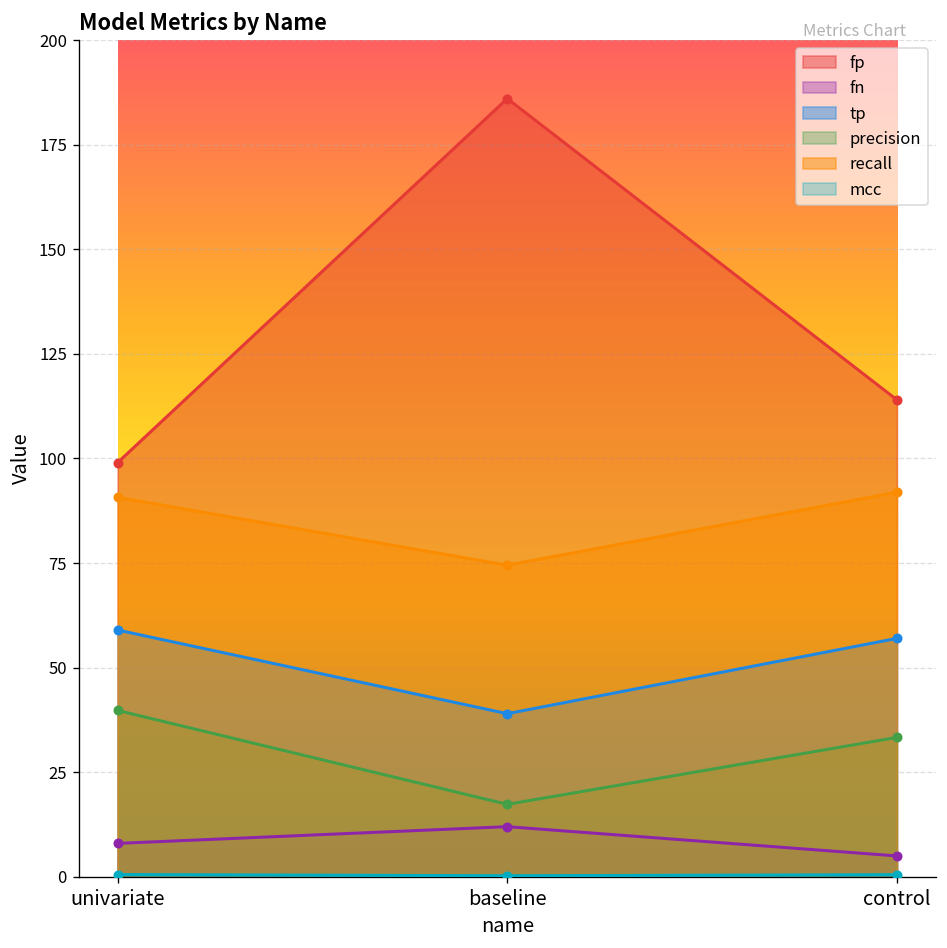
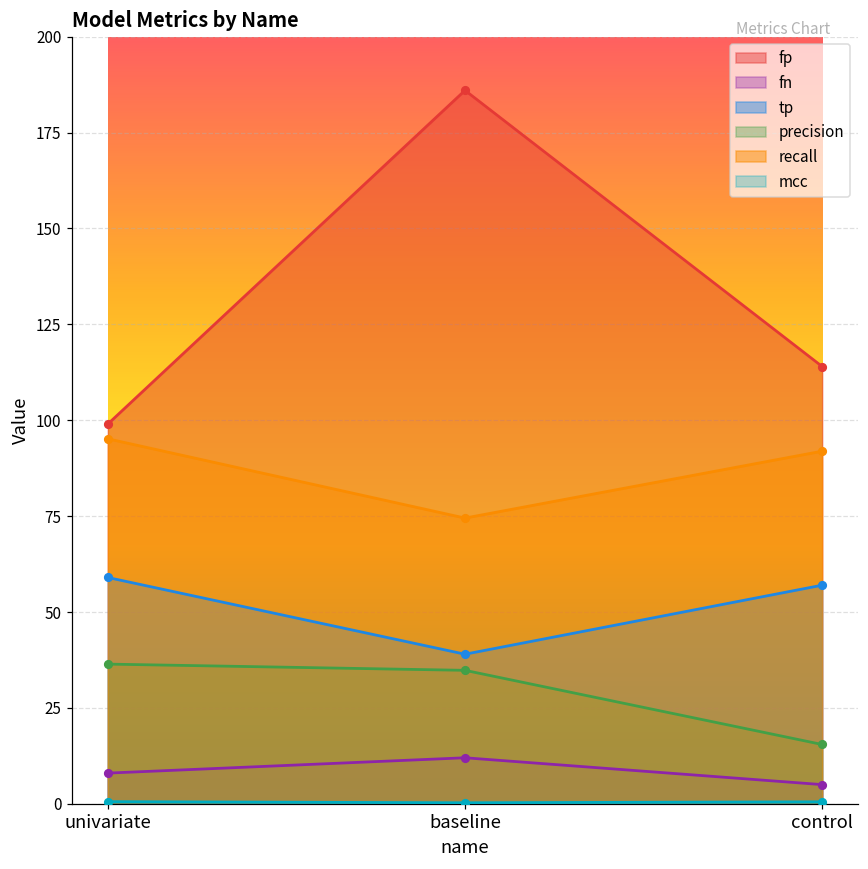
precision, univariate: 40 -> 36
recall, univariate: 91 -> 95
precision, baseline: 17 -> 35
precision, control: 33 -> 15
